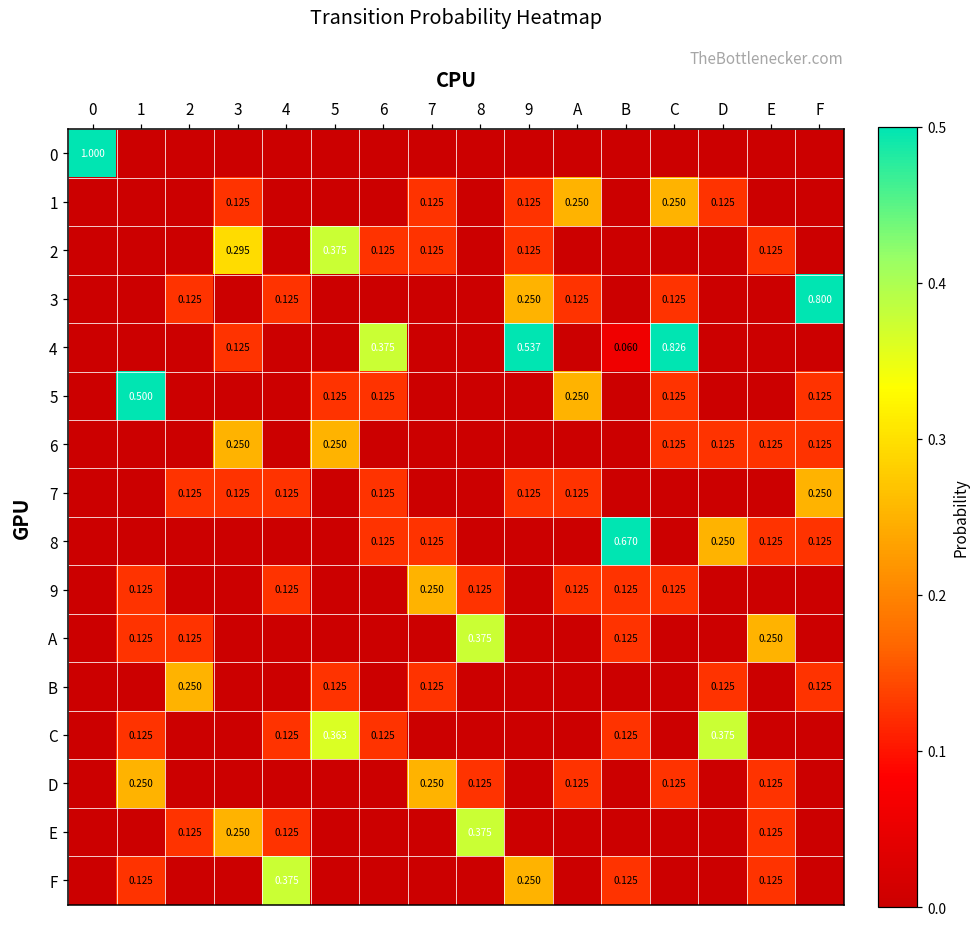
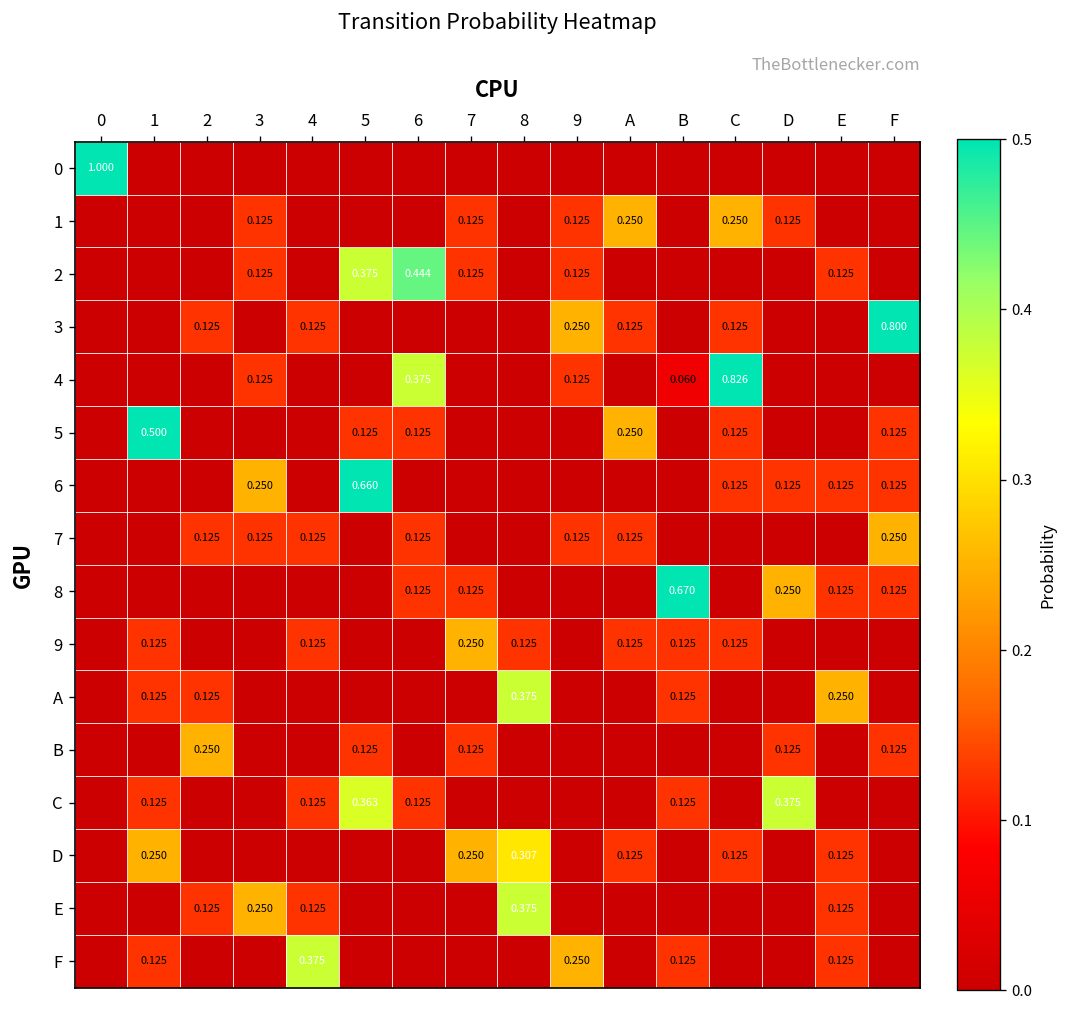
2, 3: 0.295 -> 0.125
2, 6: 0.125 -> 0.444
4, 9: 0.537 -> 0.125
6, 5: 0.250 -> 0.660
D, 8: 0.125 -> 0.307
